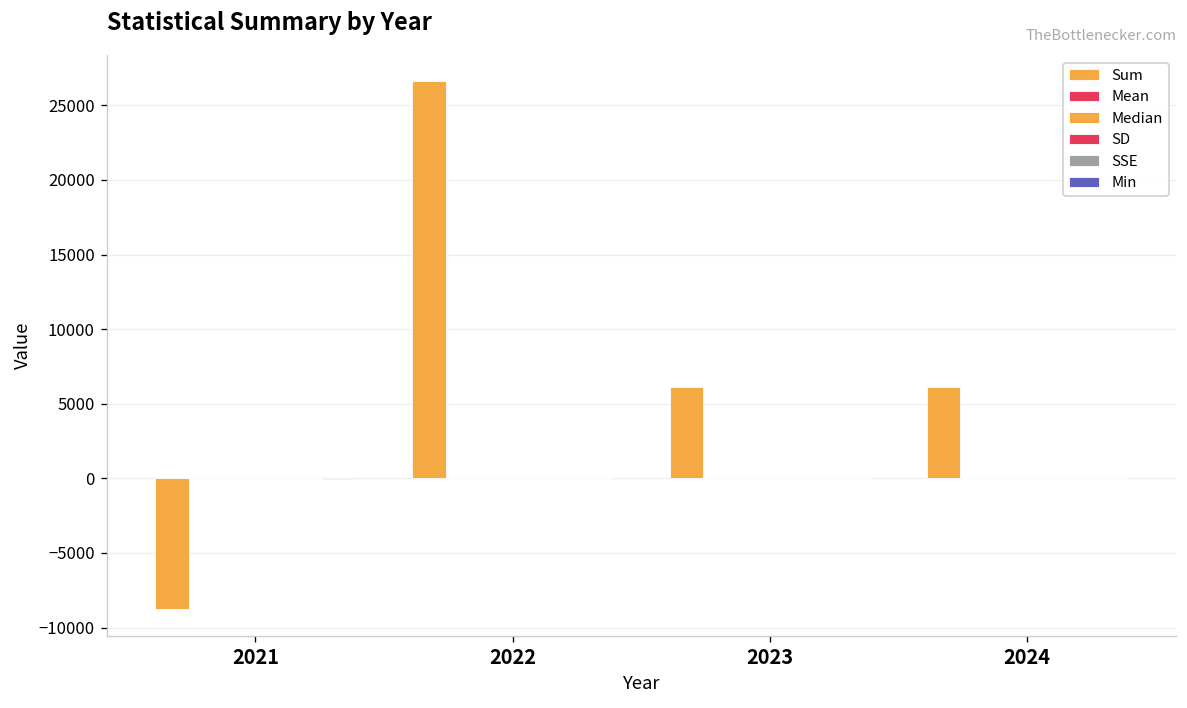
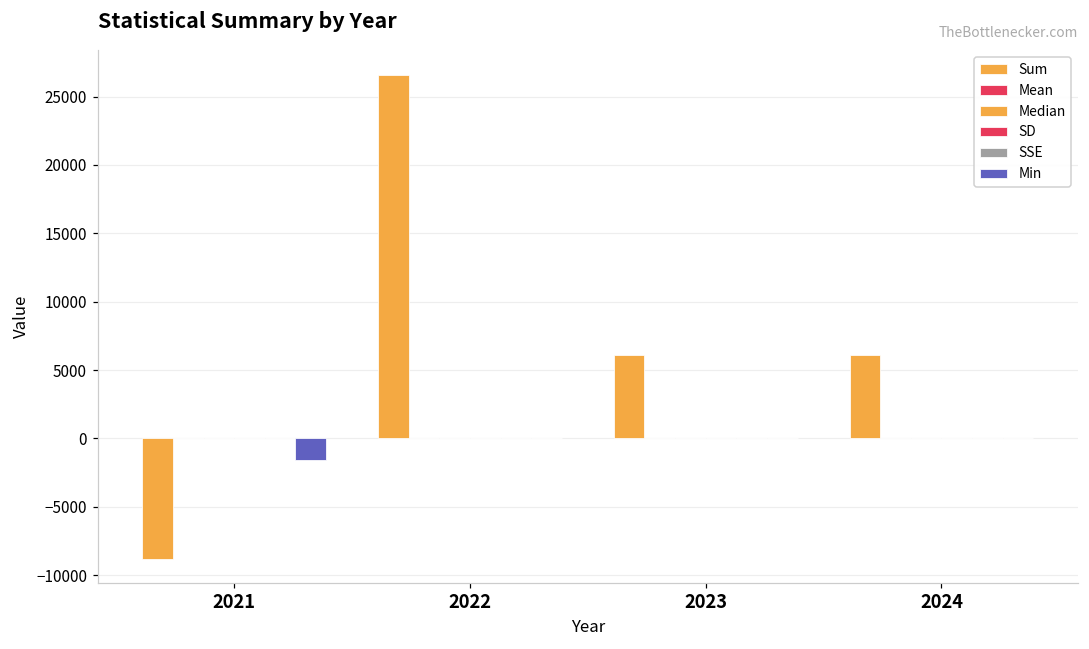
Min, 2021: 0 -> -1600
